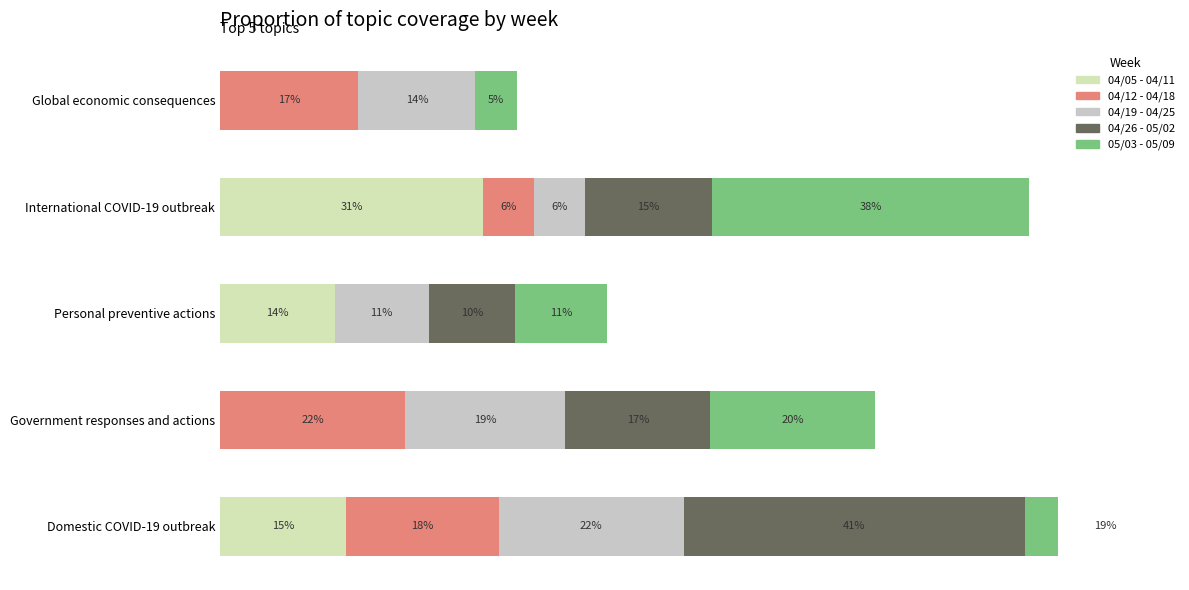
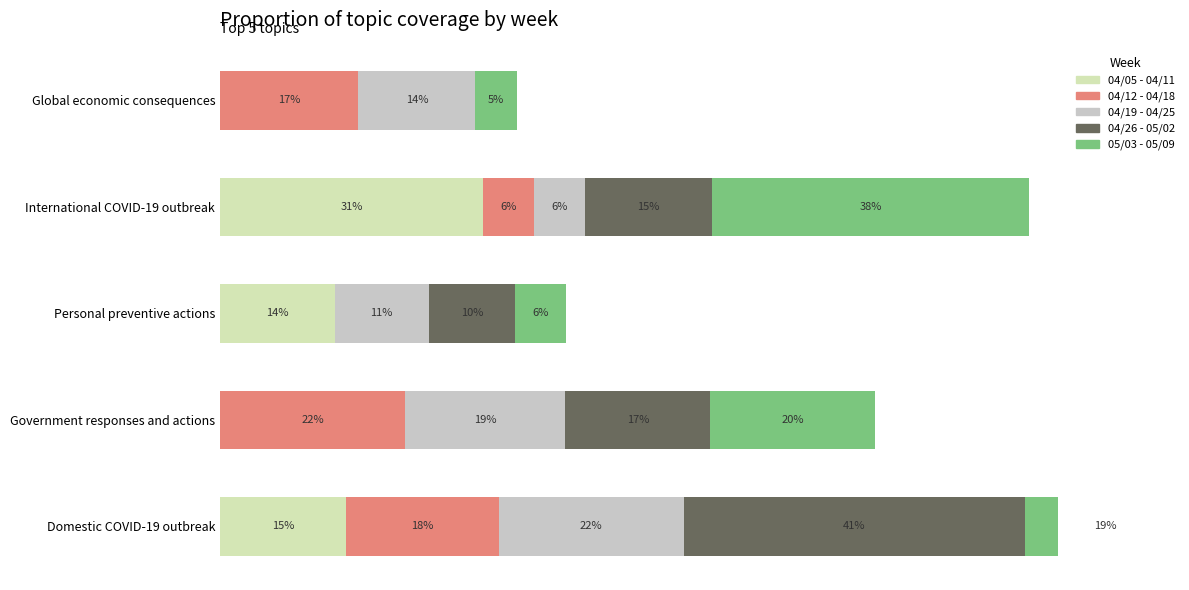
05/03 - 05/09, Personal preventive actions: 11% -> 6%
